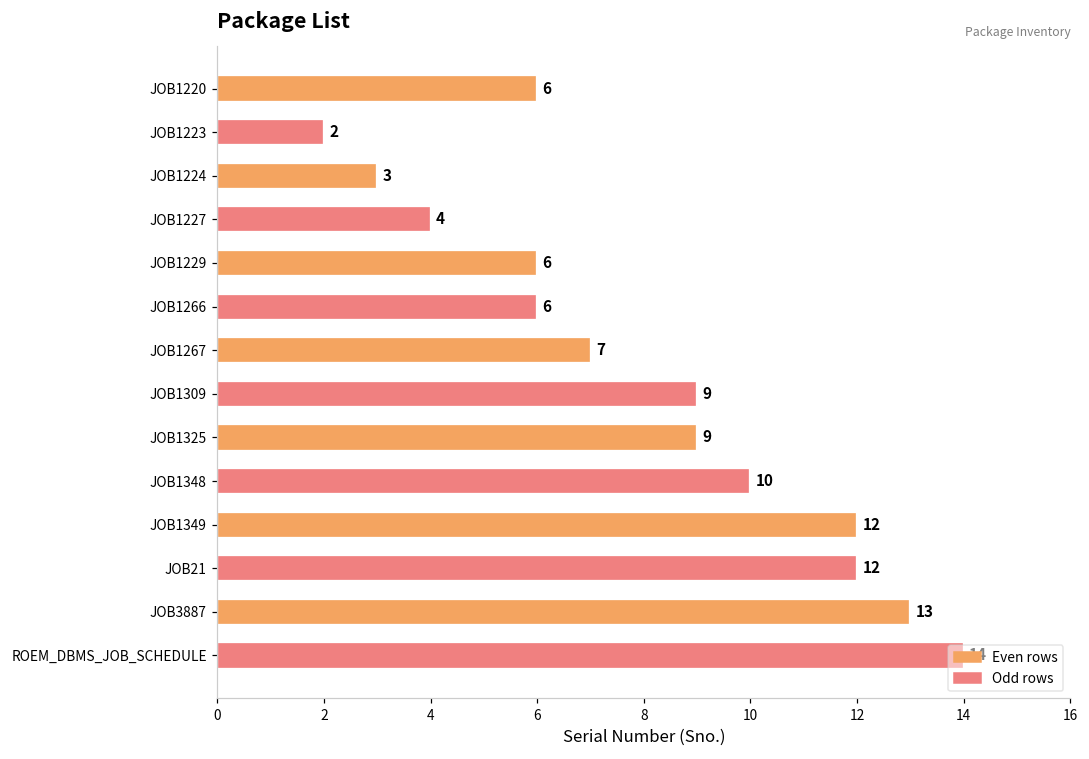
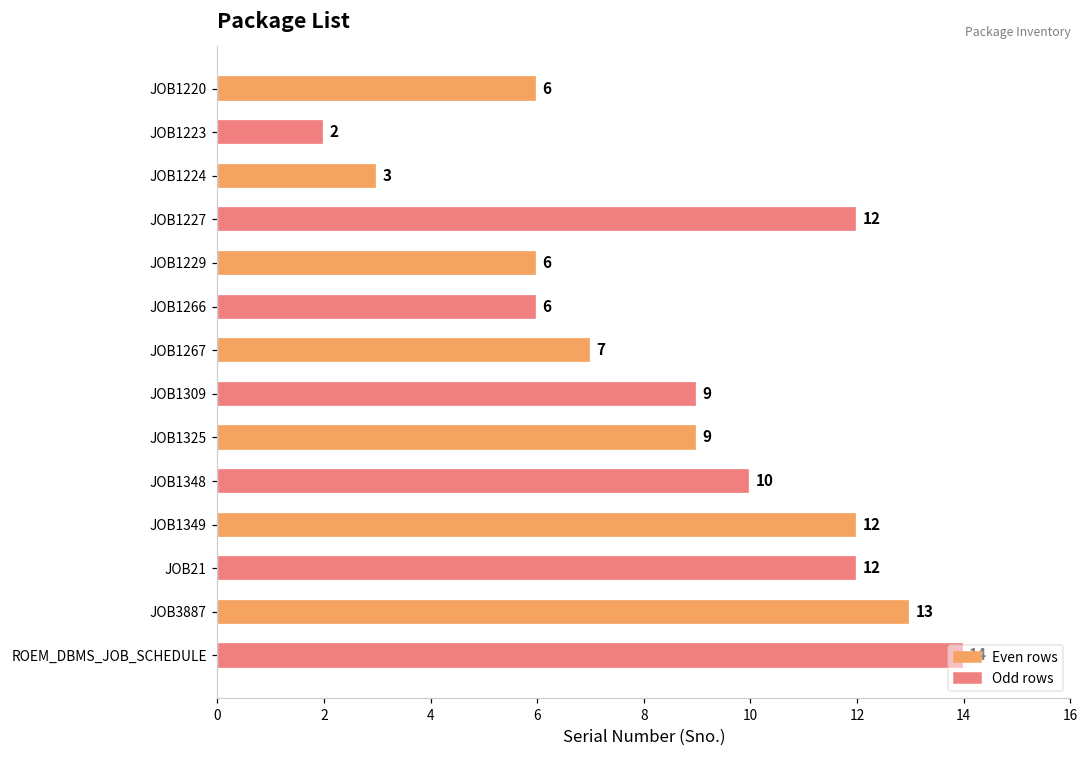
JOB1227: 4 -> 12
